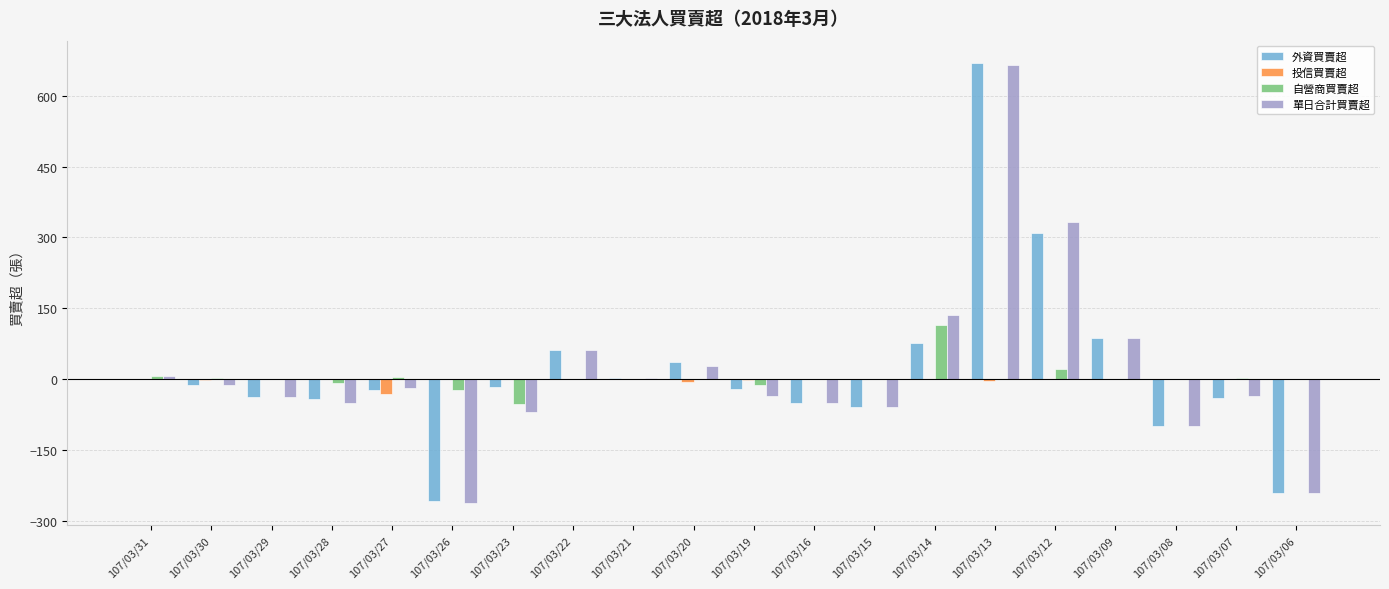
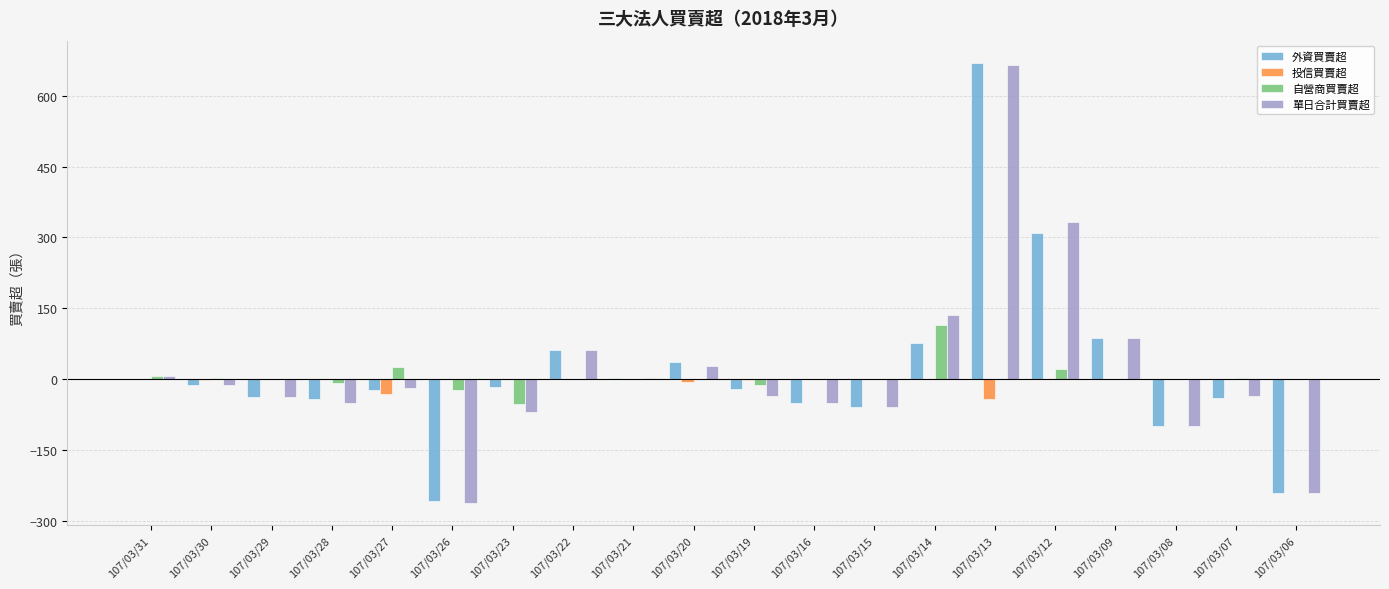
自營商買賣超, 107/03/27: 0 -> 30
投信買賣超, 107/03/13: -10 -> -40
